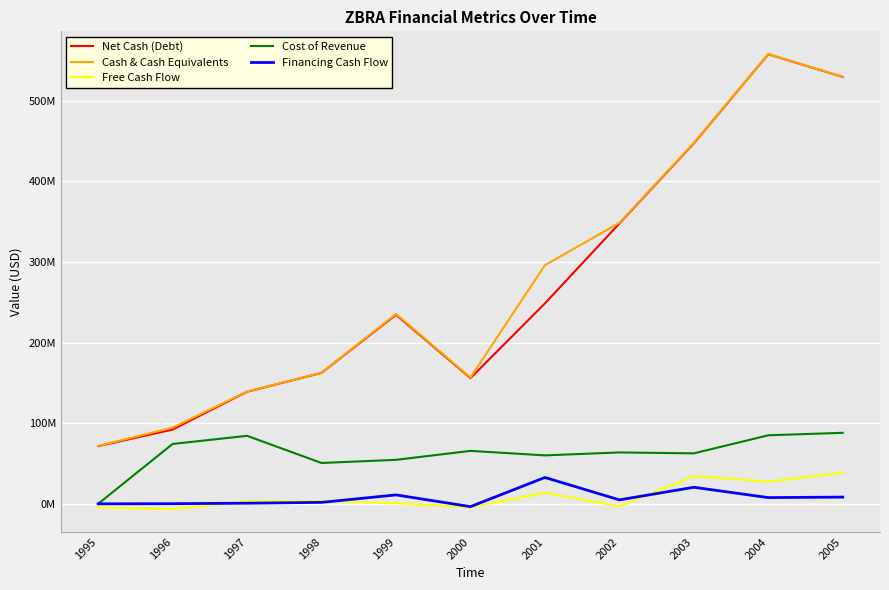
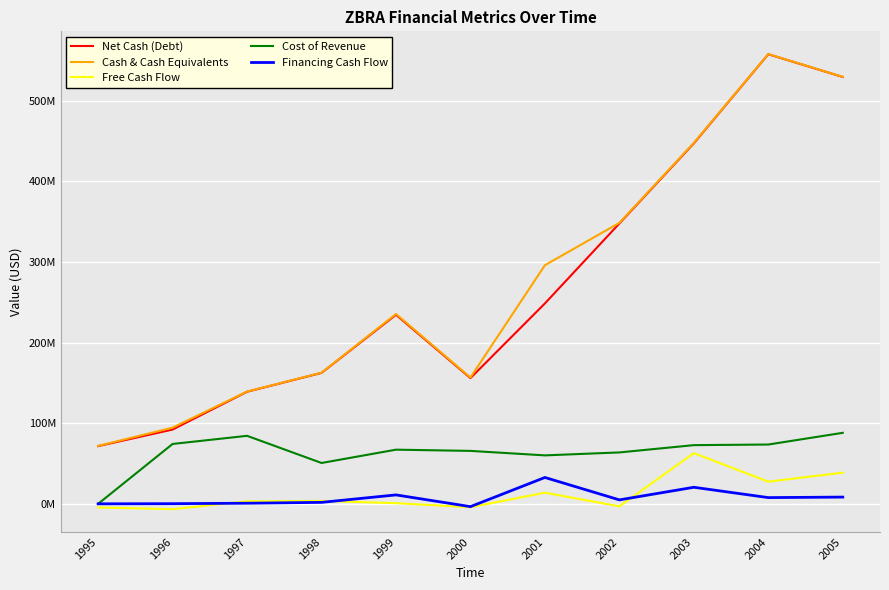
Cost of Revenue, 1999: 50000000 -> 70000000
Free Cash Flow, 2003: 30000000 -> 60000000
Cost of Revenue, 2003: 60000000 -> 70000000
Cost of Revenue, 2004: 90000000 -> 70000000
